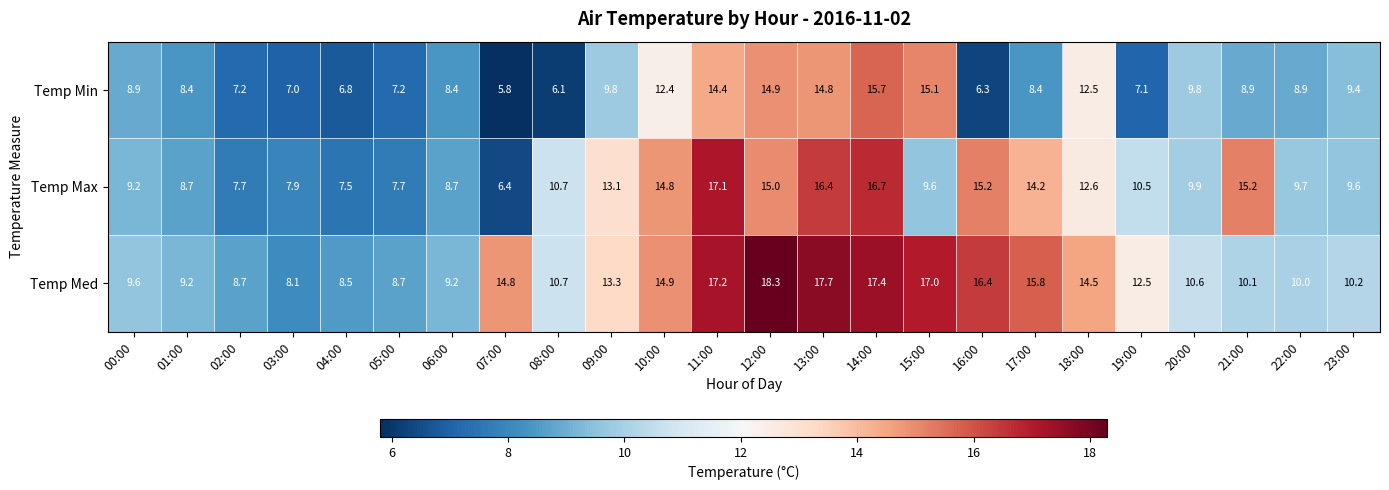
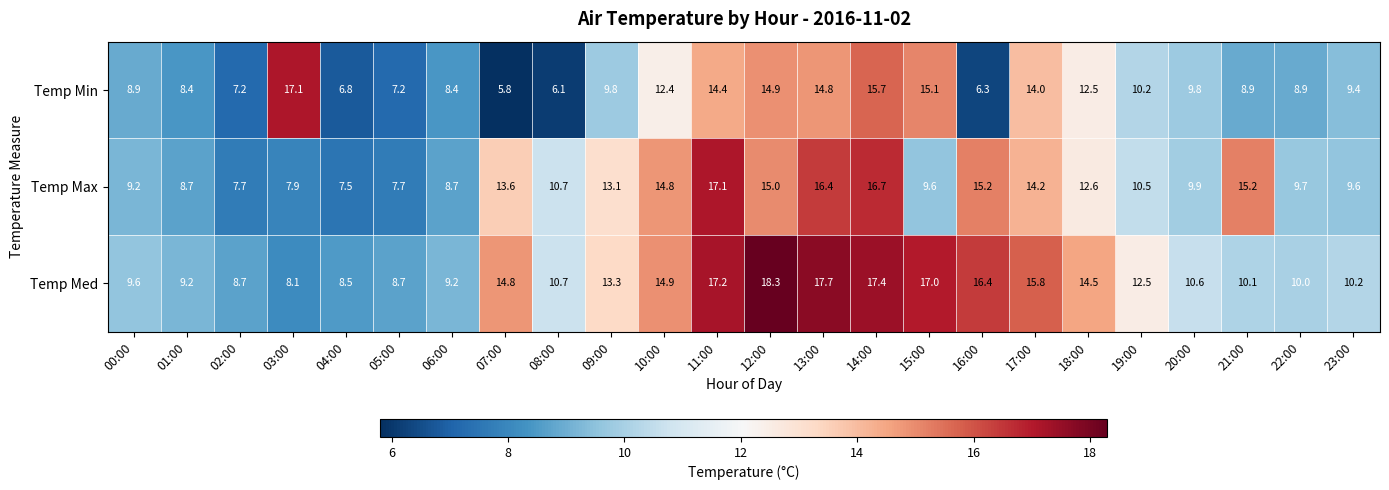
Temp Min, 03:00: 7.0 -> 17.1
Temp Min, 17:00: 8.4 -> 14.0
Temp Min, 19:00: 7.1 -> 10.2
Temp Max, 07:00: 6.4 -> 13.6
